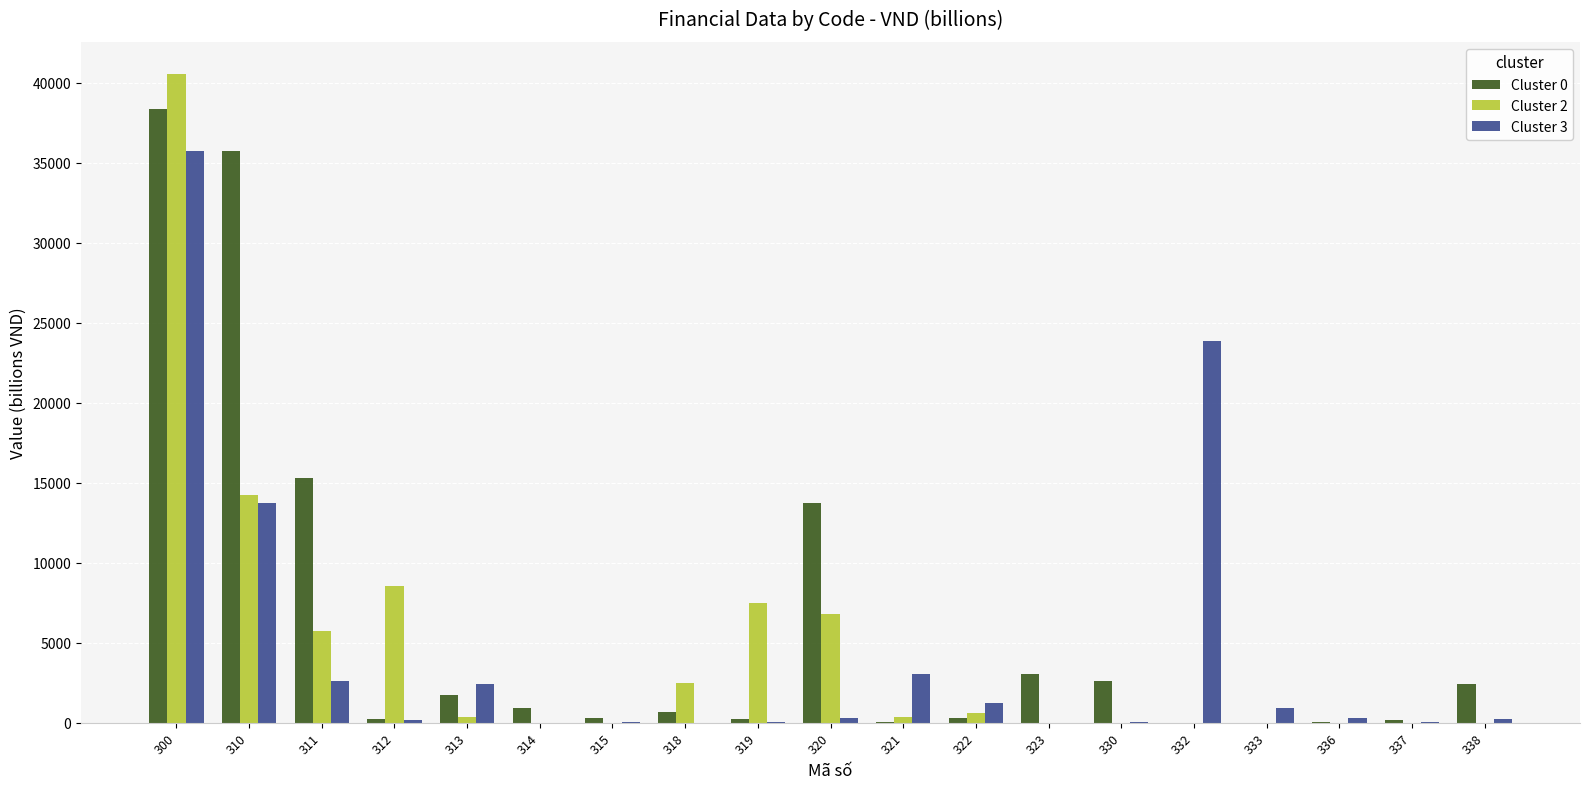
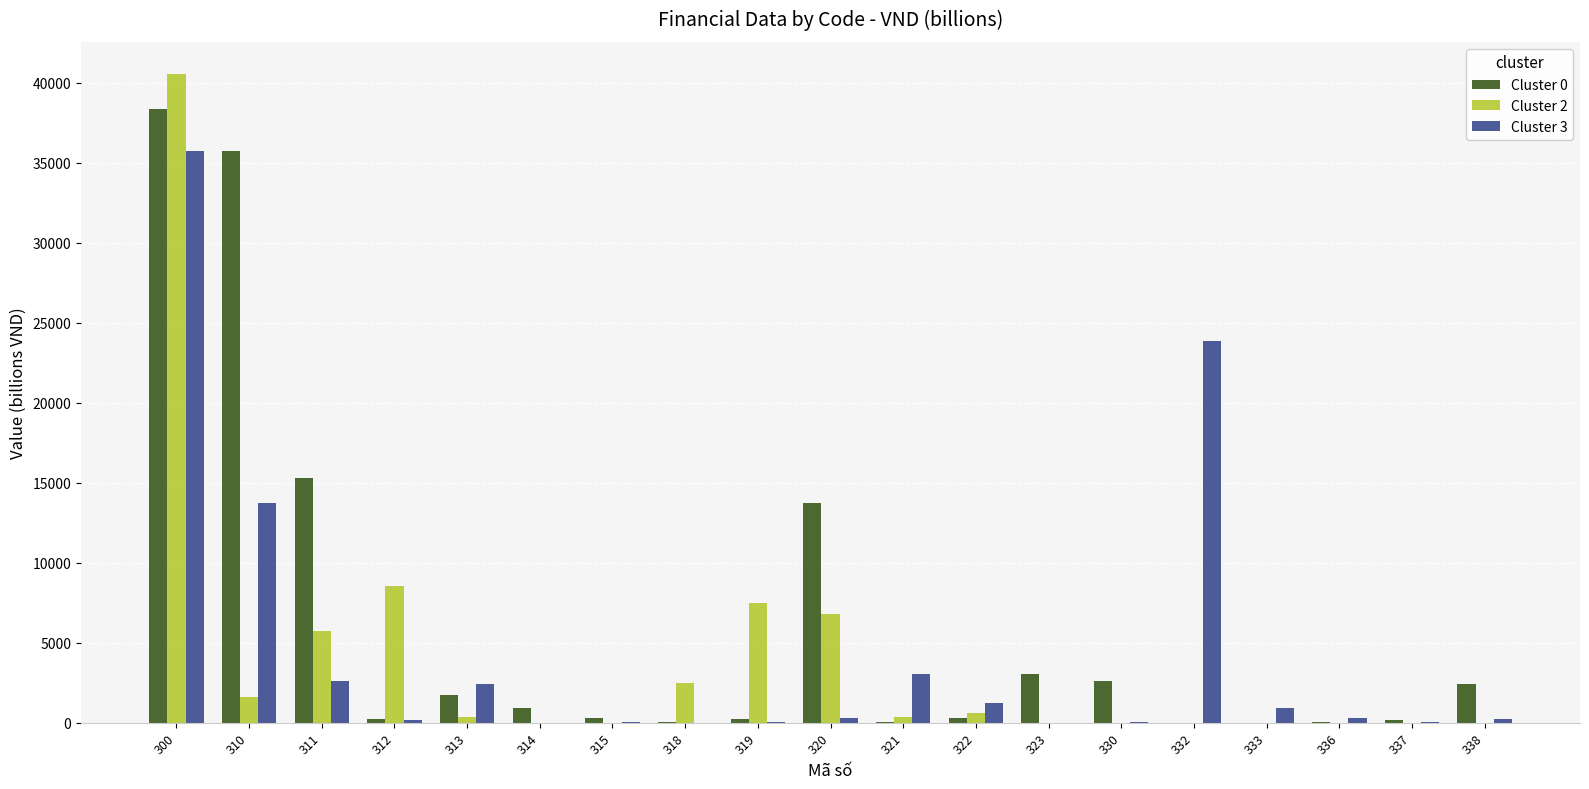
Cluster 2, 310: 14200 -> 1600
Cluster 0, 318: 600 -> 0
